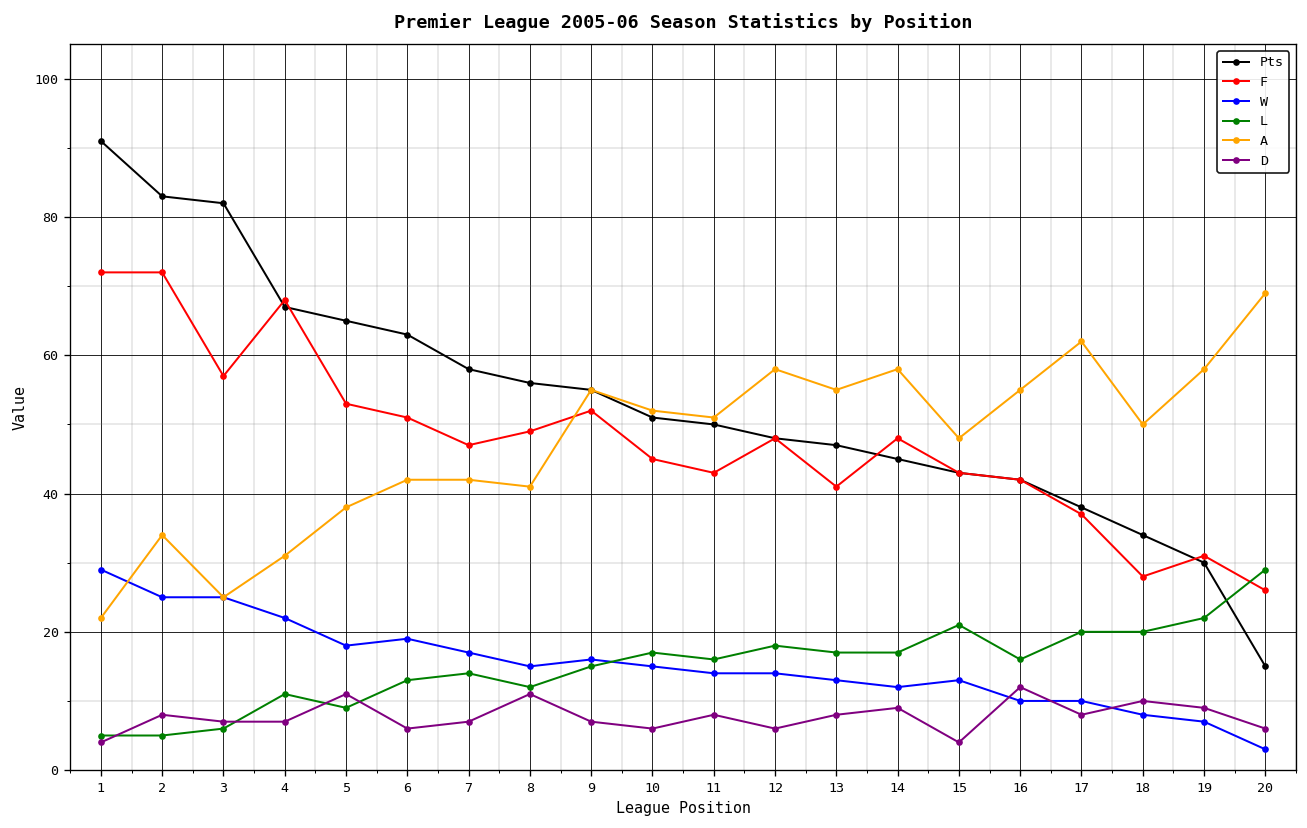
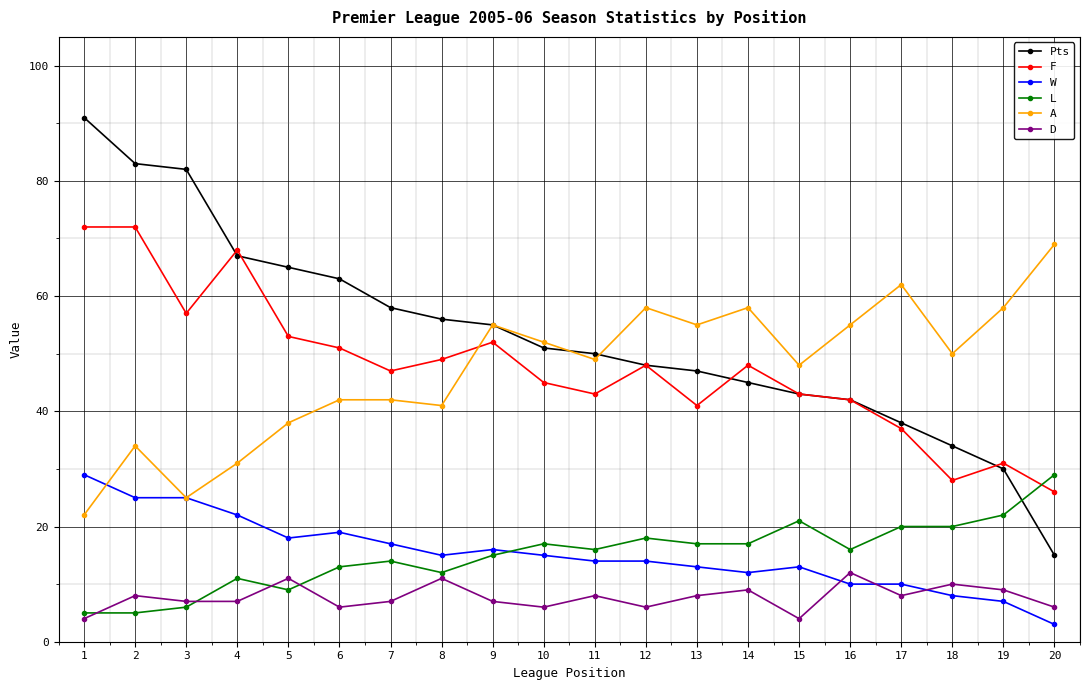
A, 11: 51 -> 49
